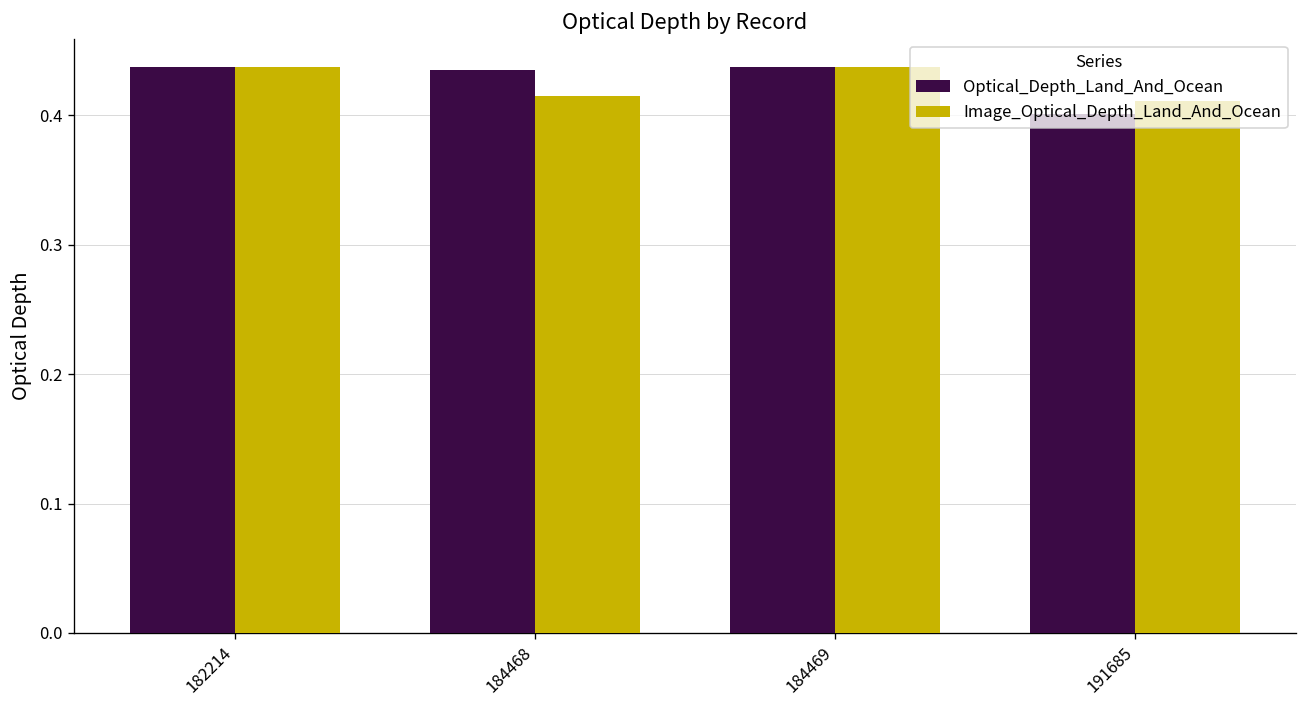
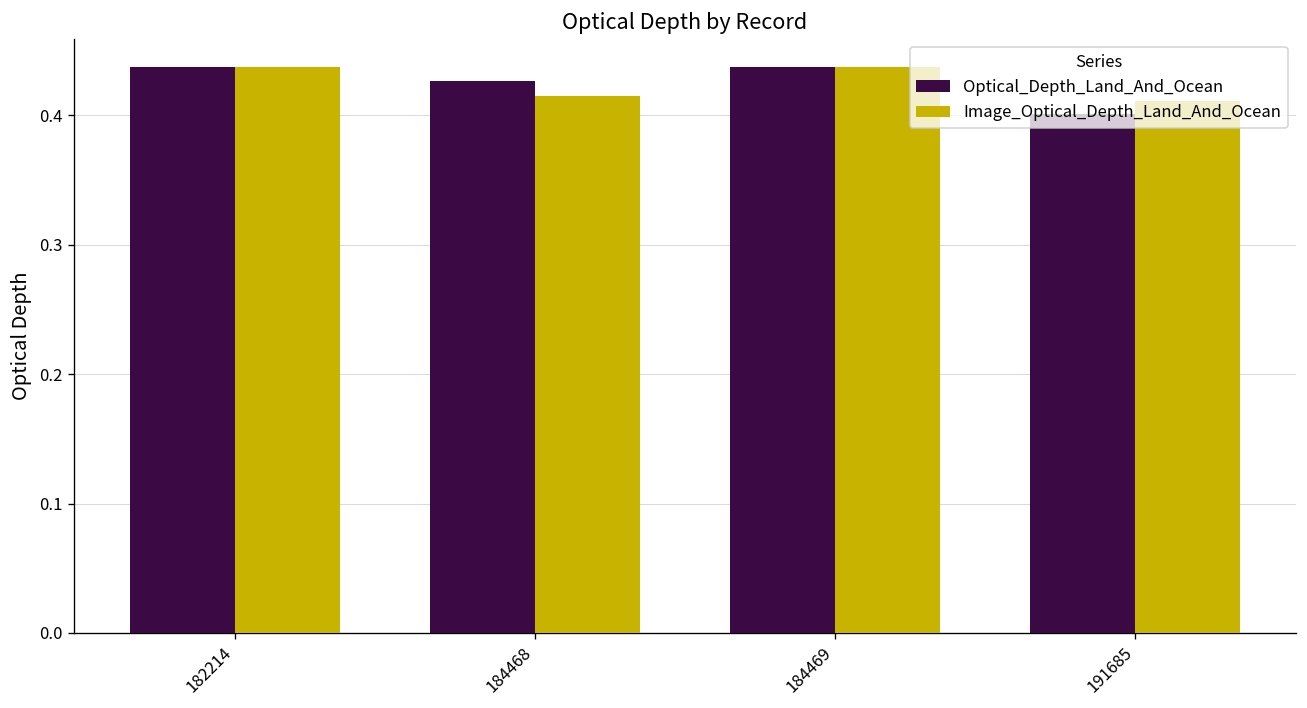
Optical_Depth_Land_And_Ocean, 184468: 0.434 -> 0.426
